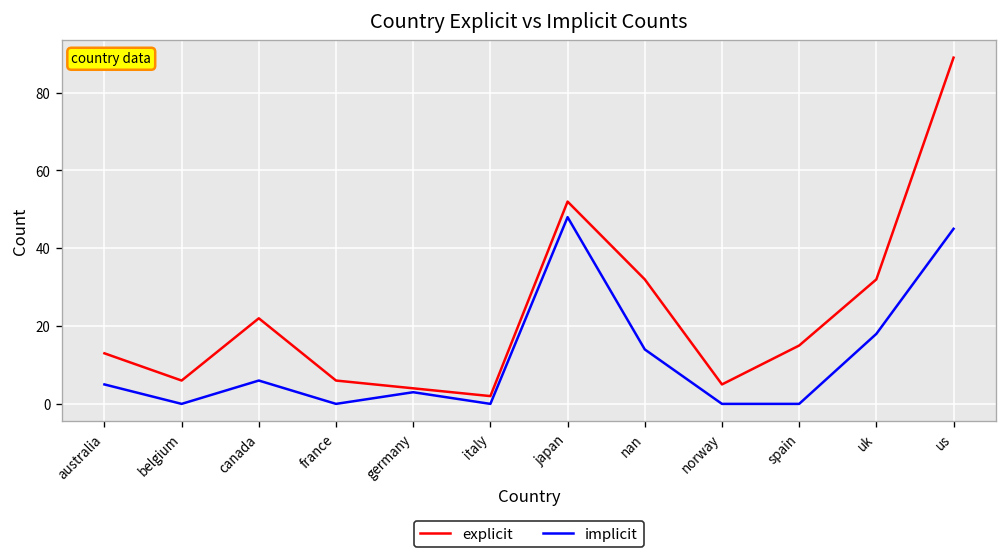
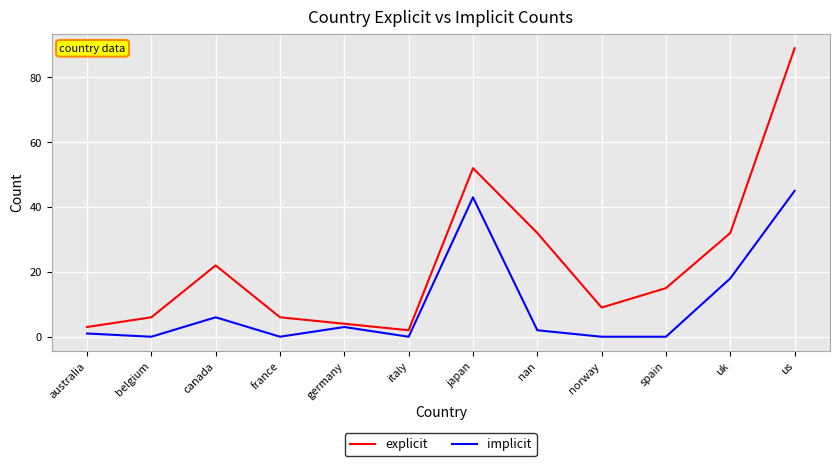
explicit, australia: 13 -> 3
implicit, australia: 5 -> 1
implicit, japan: 48 -> 43
implicit, nan: 14 -> 2
explicit, norway: 5 -> 9
